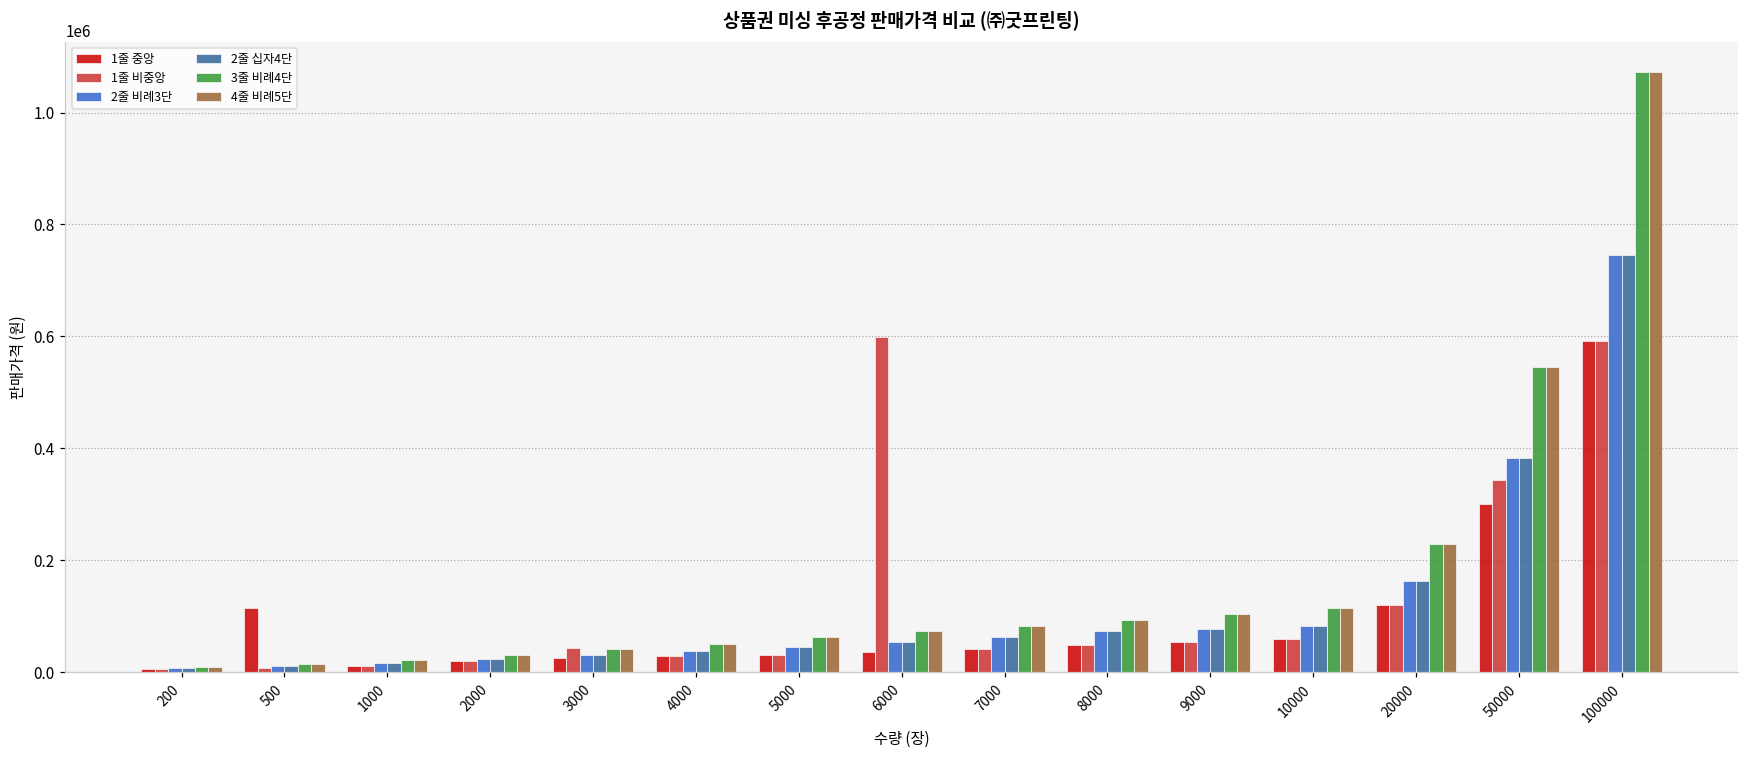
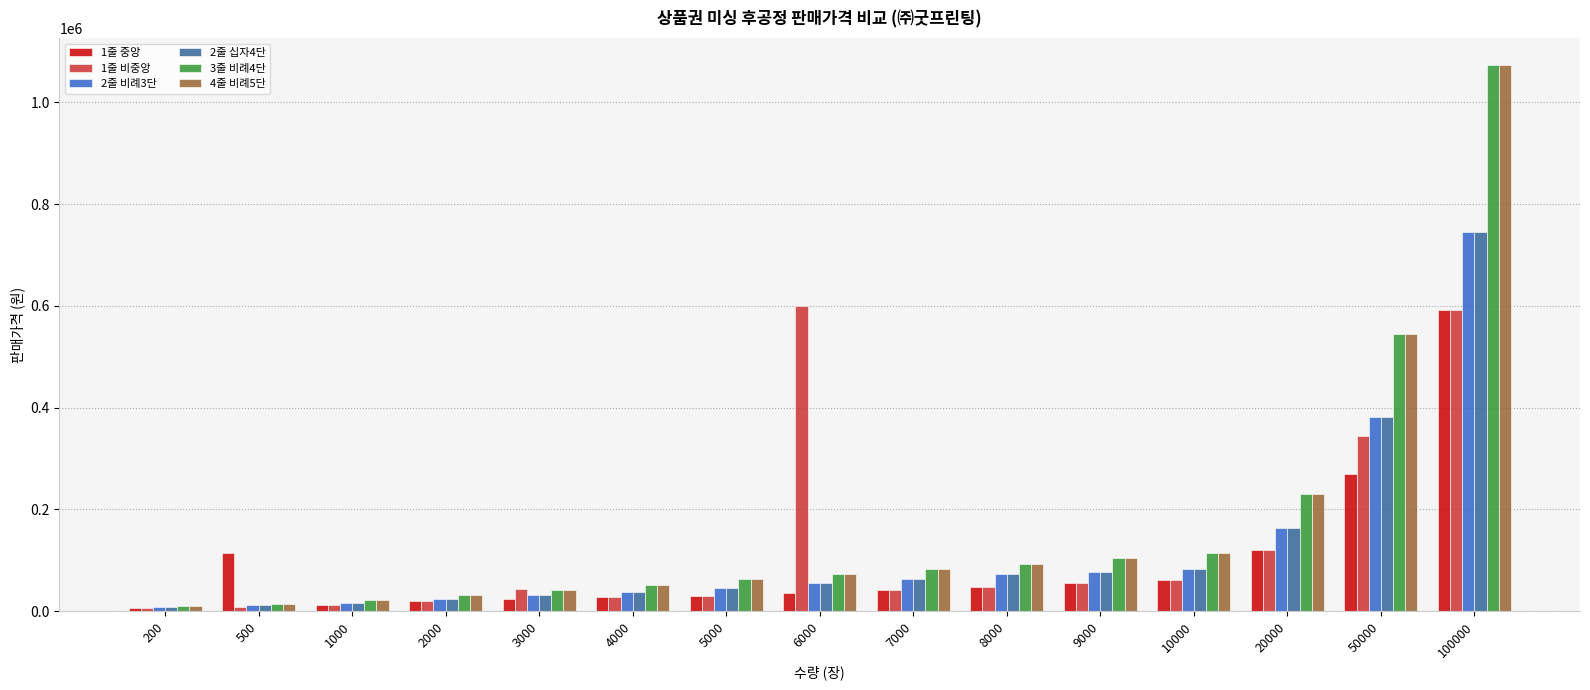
1줄 중앙, 50000: 300000 -> 270000
